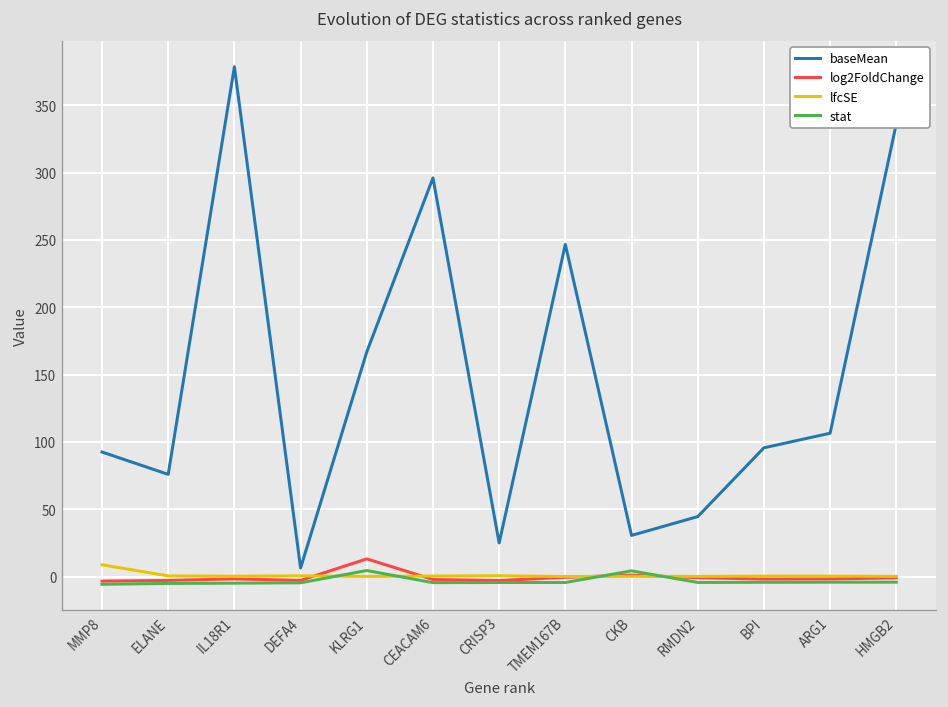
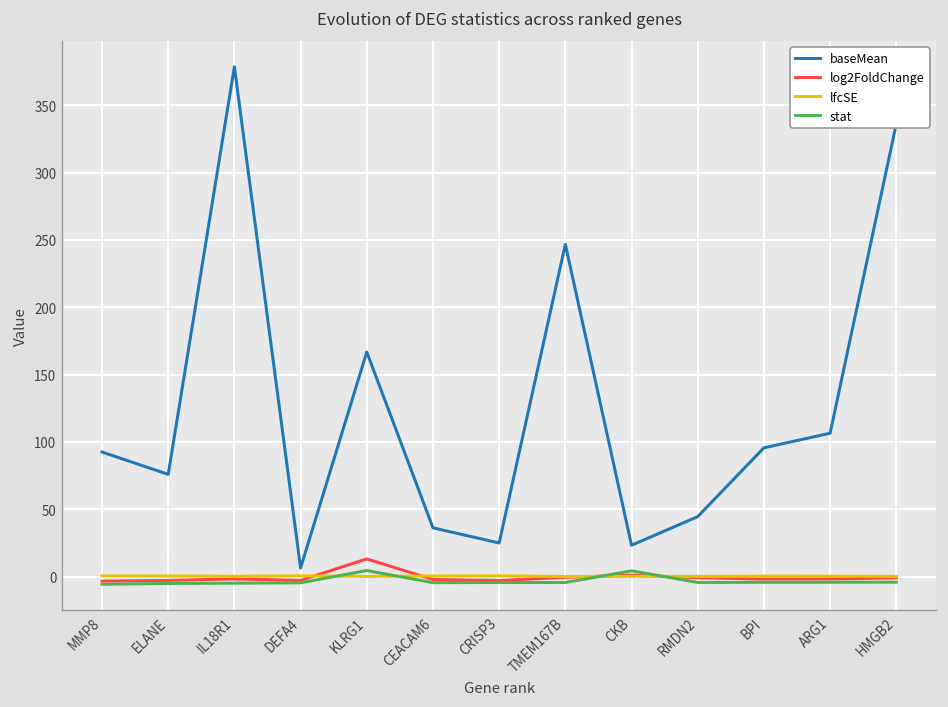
lfcSE, MMP8: 9 -> 1
baseMean, CEACAM6: 296 -> 36
baseMean, CKB: 31 -> 23
